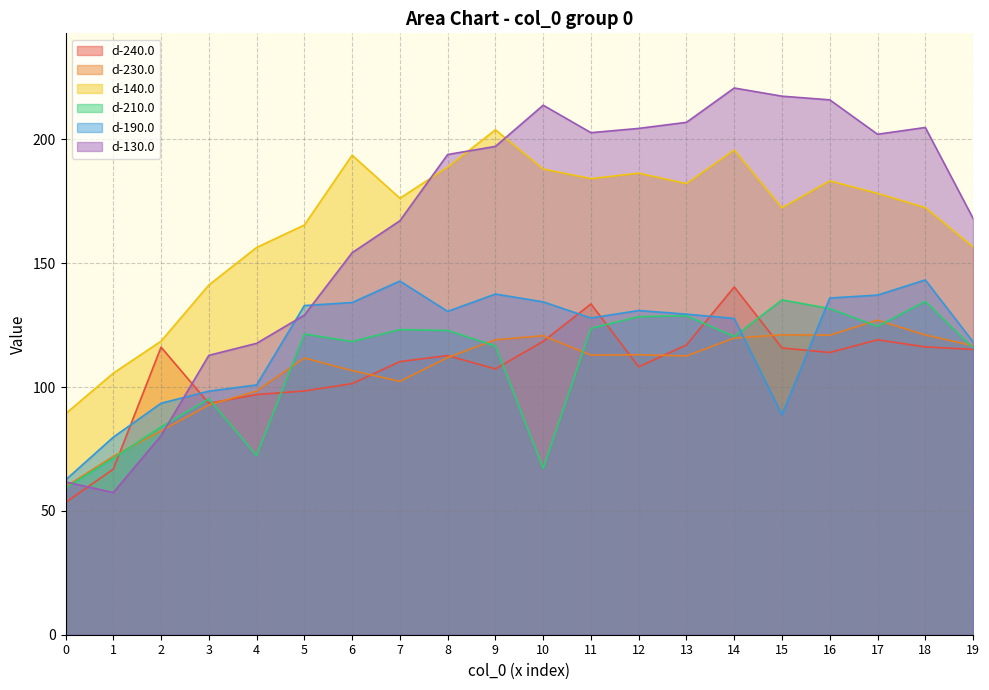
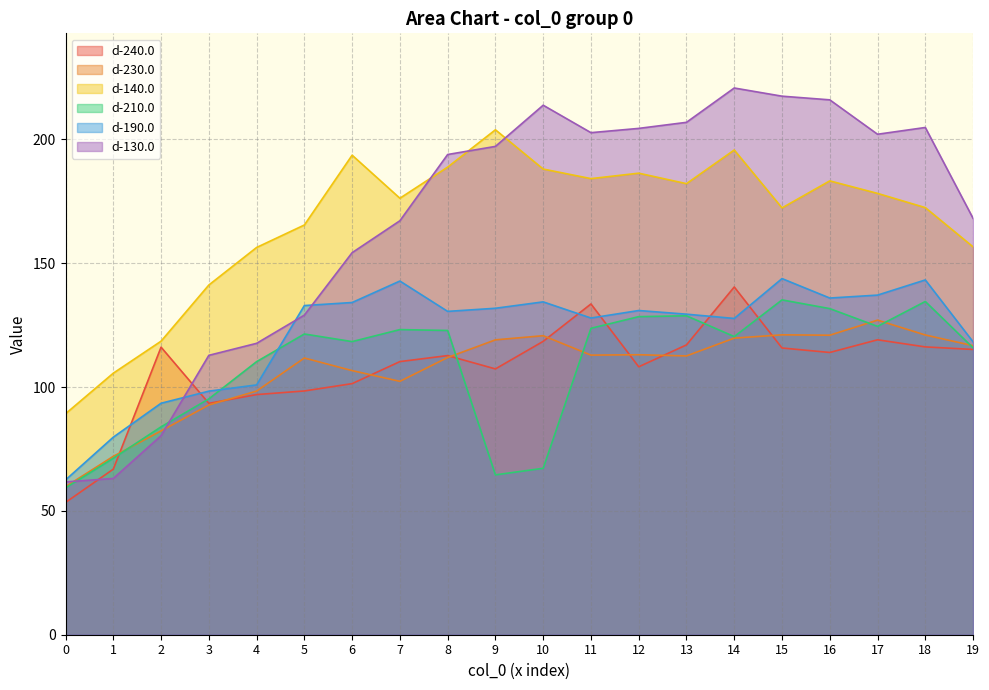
d-130.0, 1: 57 -> 63
d-210.0, 4: 72 -> 110
d-210.0, 9: 117 -> 65
d-190.0, 9: 138 -> 132
d-190.0, 15: 89 -> 144
